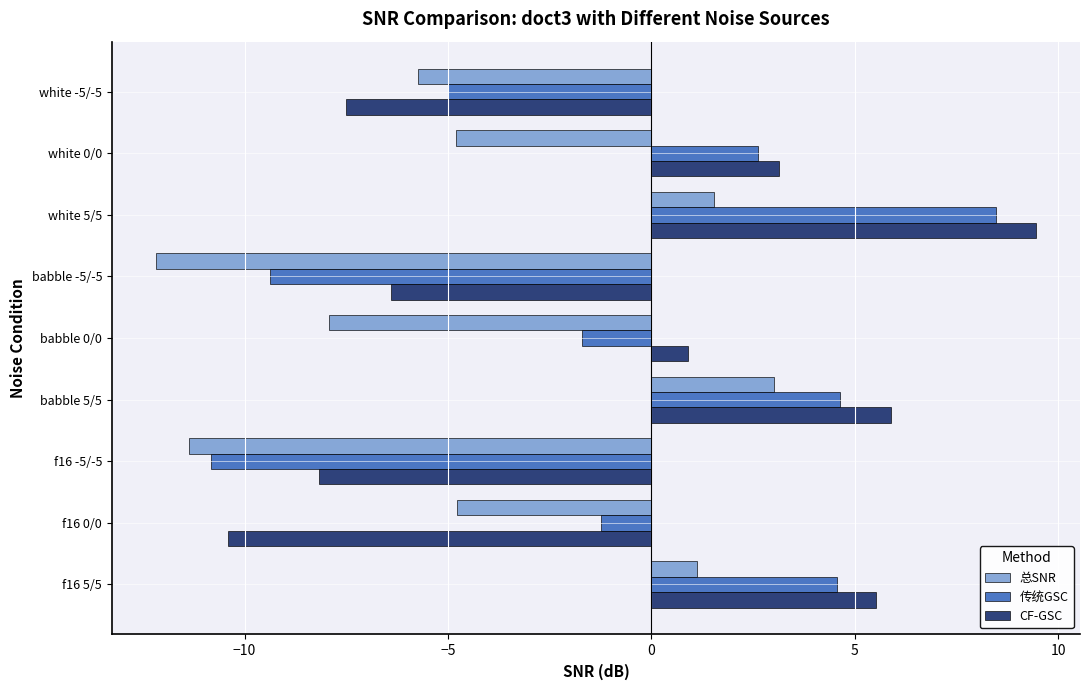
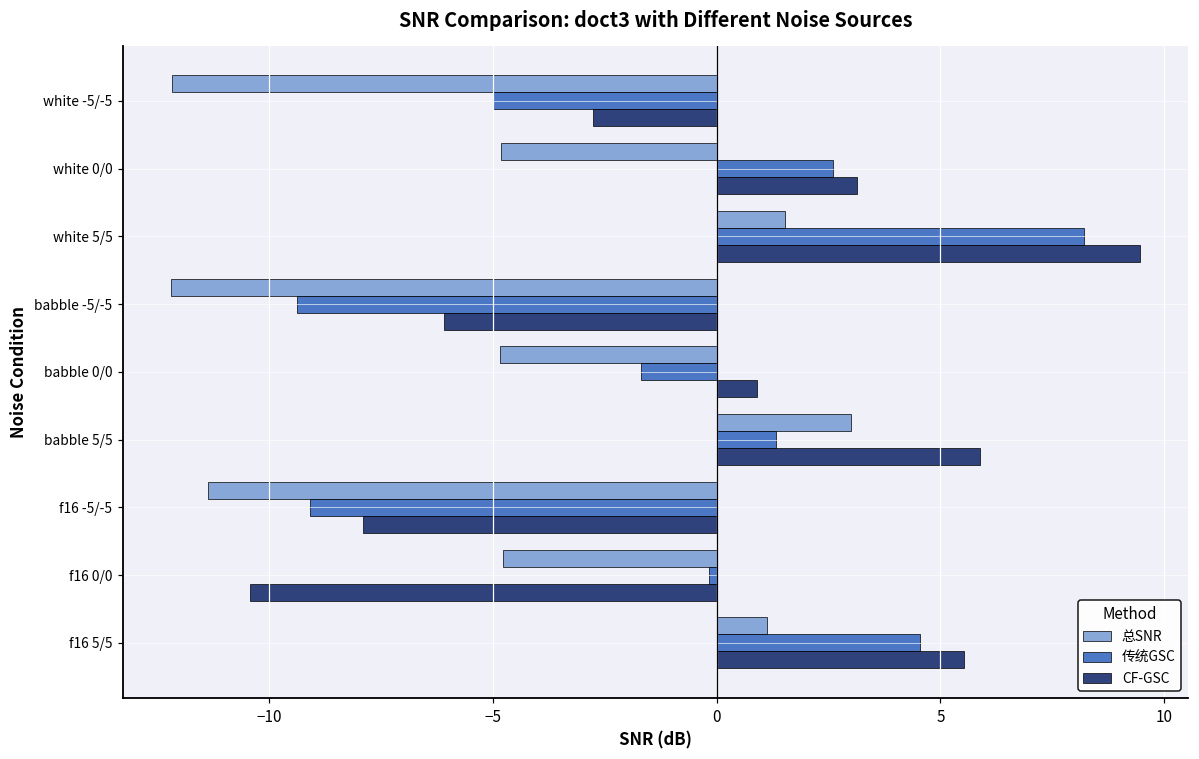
总SNR, white -5/-5: -5.8 -> -12.2
CF-GSC, white -5/-5: -7.5 -> -2.8
传统GSC, white 5/5: 8.5 -> 8.2
CF-GSC, babble -5/-5: -6.4 -> -6.1
总SNR, babble 0/0: -7.9 -> -4.8
传统GSC, babble 5/5: 4.6 -> 1.3
传统GSC, f16 -5/-5: -10.8 -> -9.1
CF-GSC, f16 -5/-5: -8.2 -> -7.9
传统GSC, f16 0/0: -1.2 -> -0.2
